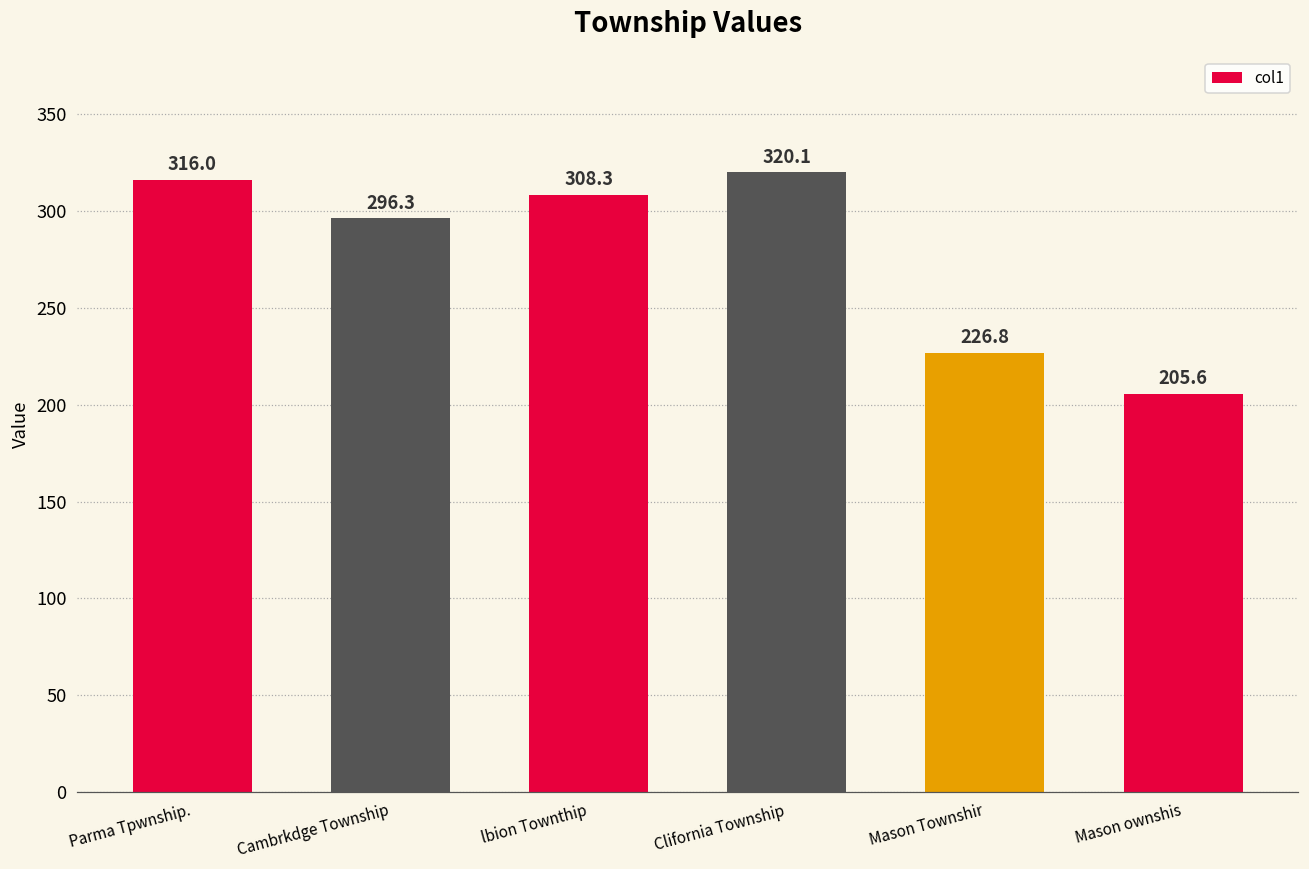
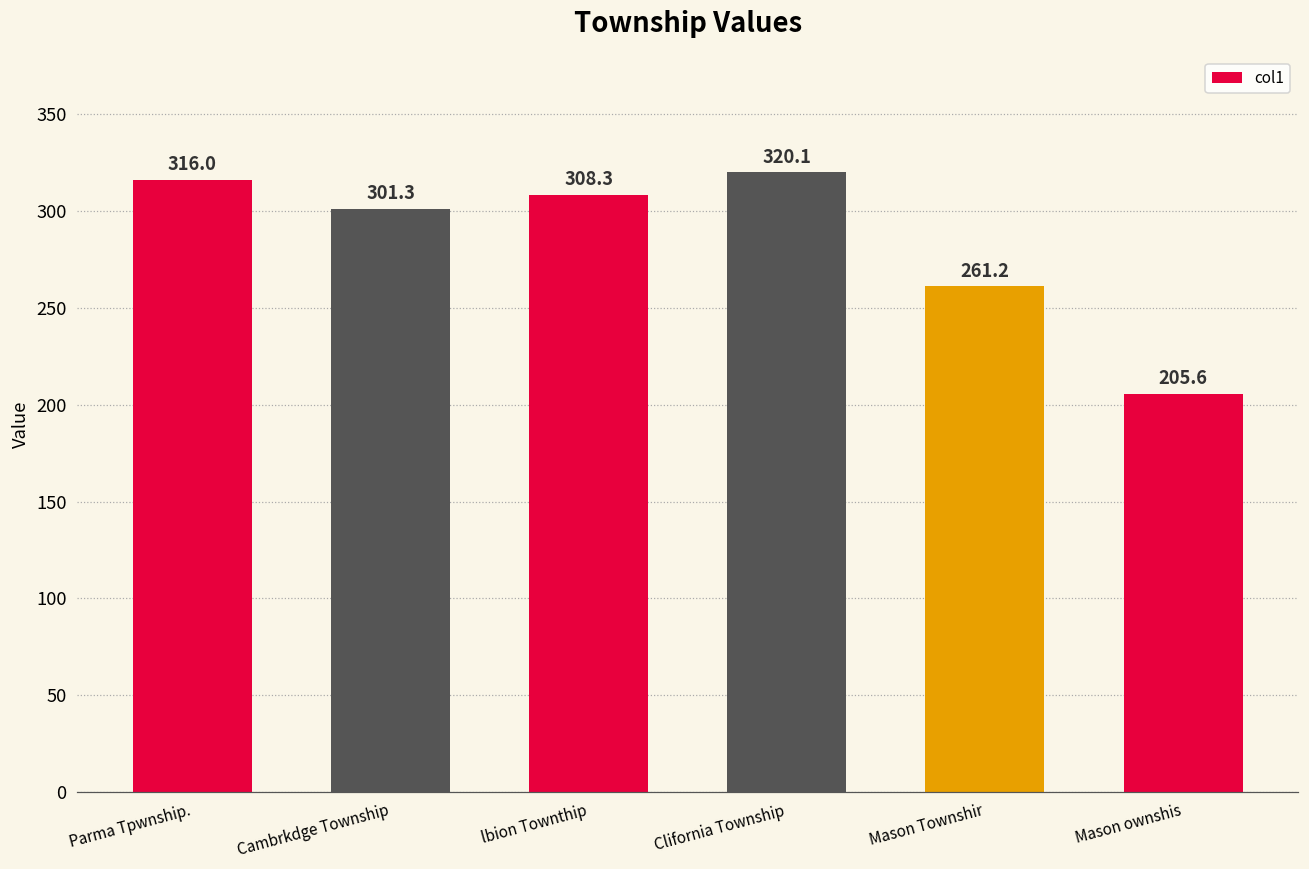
Cambrkdge Township: 296.3 -> 301.3
Mason Townshir: 226.8 -> 261.2
